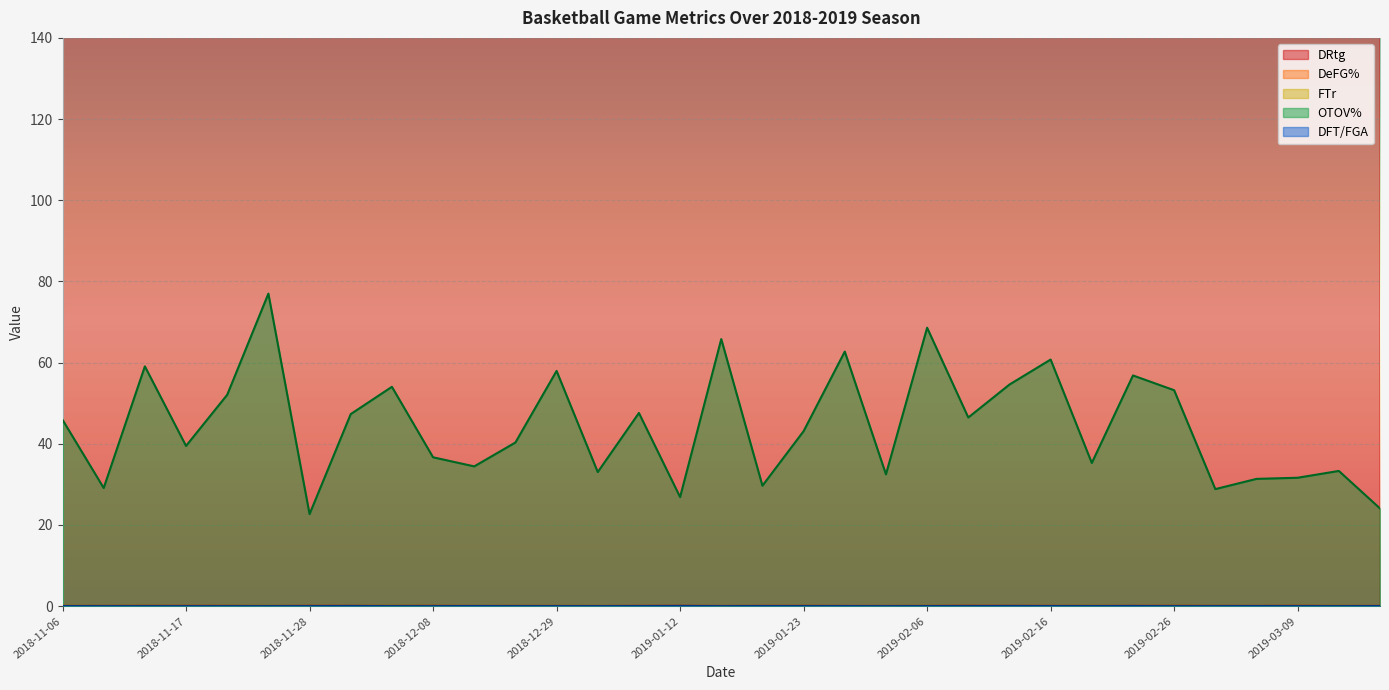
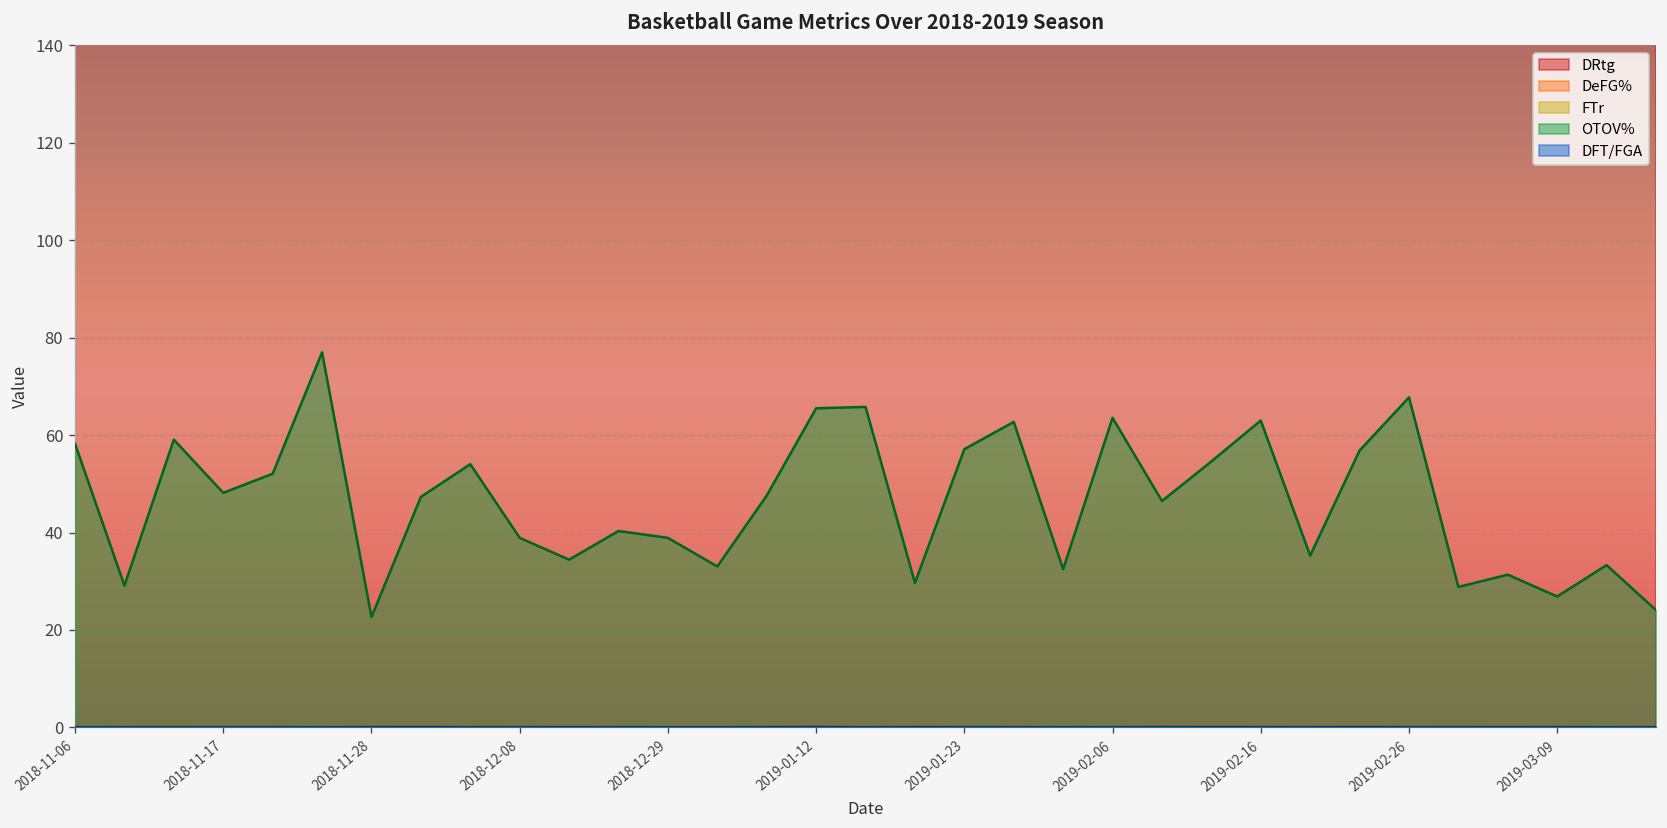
OTOV%, 2018-11-06: 46 -> 58
OTOV%, 2018-11-17: 39 -> 48
OTOV%, 2018-12-08: 37 -> 39
OTOV%, 2018-12-29: 58 -> 39
OTOV%, 2019-01-12: 27 -> 66
OTOV%, 2019-01-23: 43 -> 57
OTOV%, 2019-02-06: 69 -> 64
OTOV%, 2019-02-16: 61 -> 63
OTOV%, 2019-02-26: 53 -> 68
OTOV%, 2019-03-09: 32 -> 27
